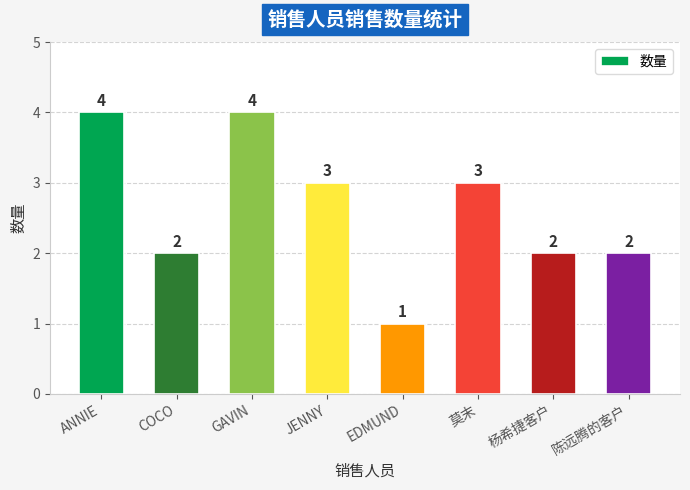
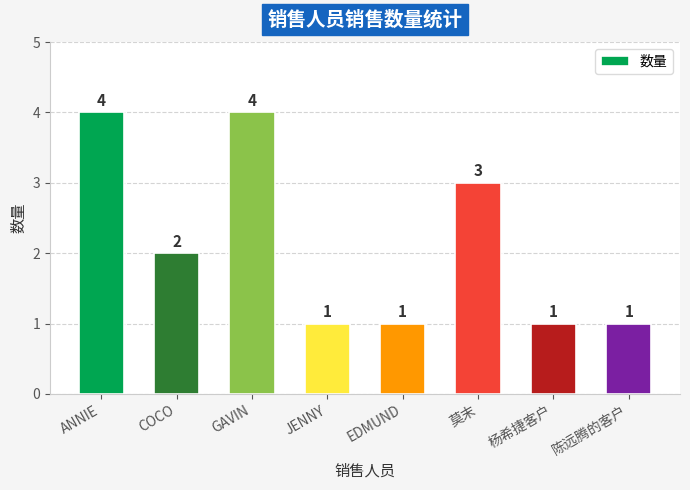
JENNY: 3 -> 1
杨希捷客户: 2 -> 1
陈远腾的客户: 2 -> 1
